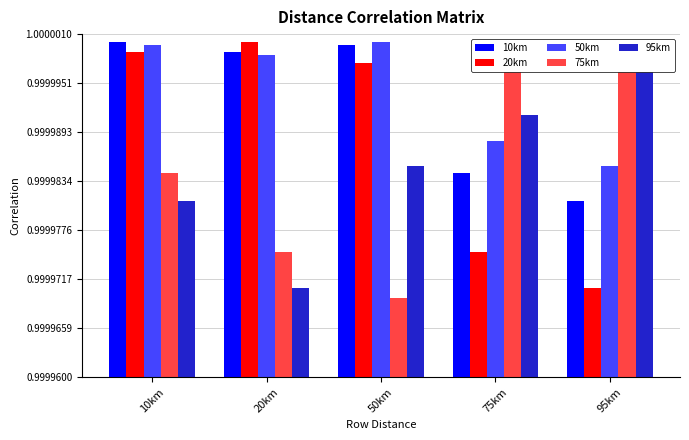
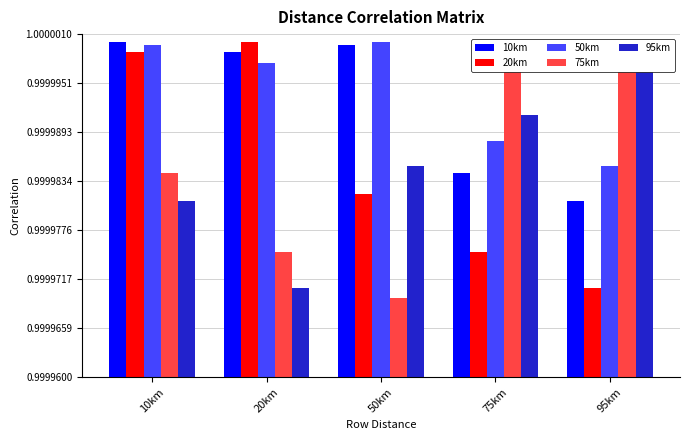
50km, 20km: 0.999999 -> 0.999998
20km, 50km: 0.999998 -> 0.999982
